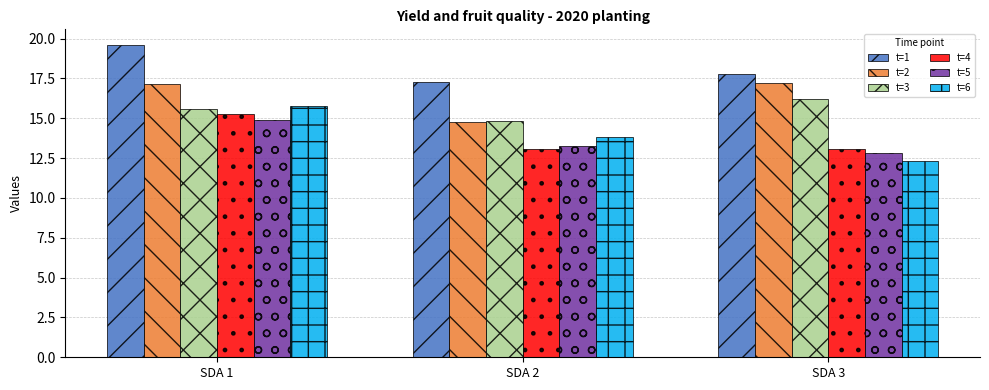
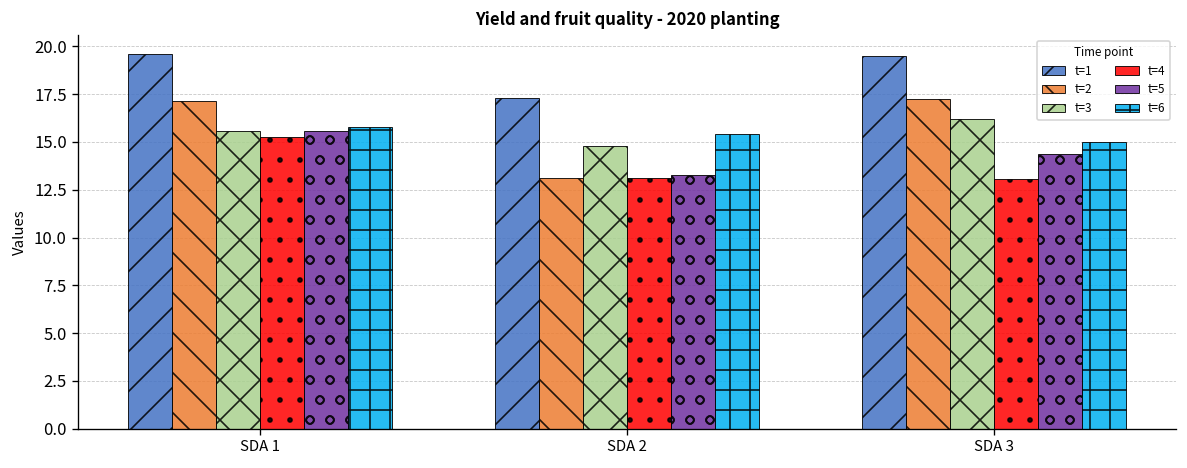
t=5, SDA 1: 14.9 -> 15.6
t=2, SDA 2: 14.8 -> 13.1
t=6, SDA 2: 13.8 -> 15.4
t=1, SDA 3: 17.8 -> 19.5
t=5, SDA 3: 12.8 -> 14.3
t=6, SDA 3: 12.3 -> 15.0
